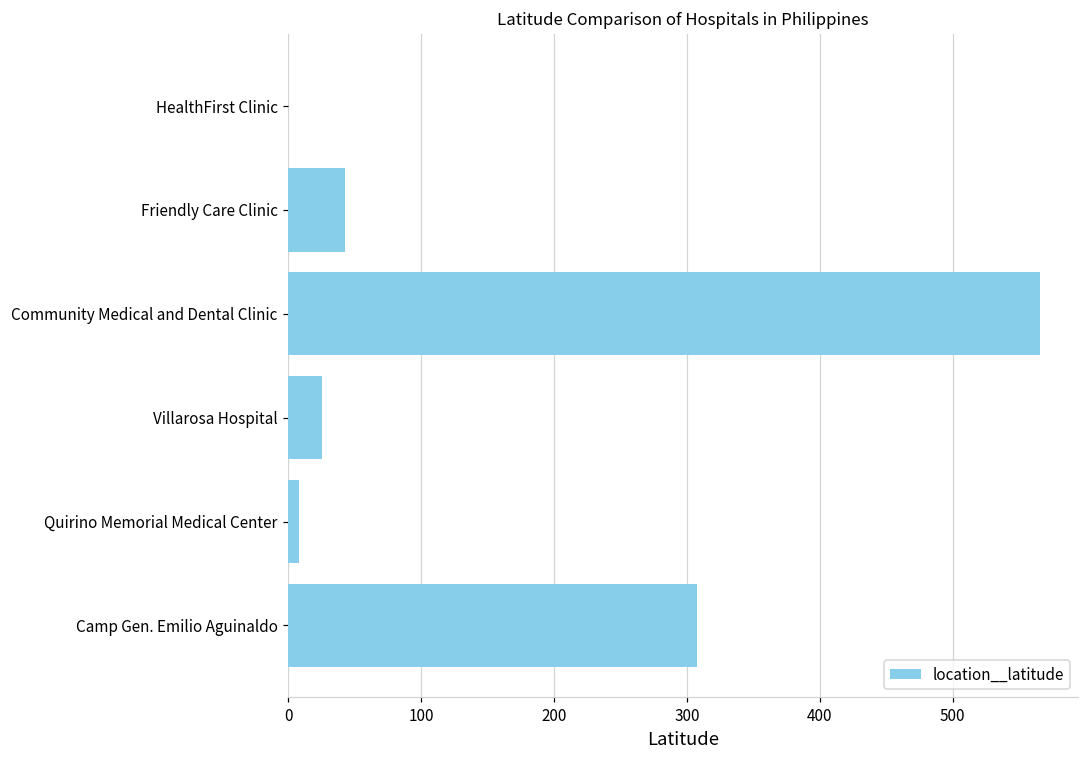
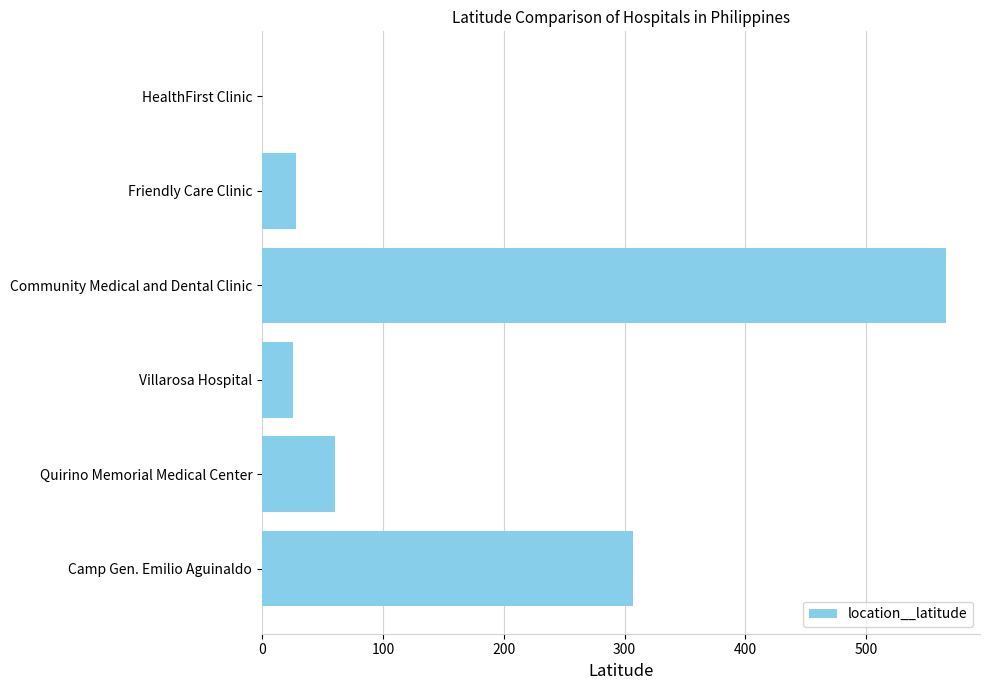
Friendly Care Clinic: 43 -> 28
Quirino Memorial Medical Center: 8 -> 61
